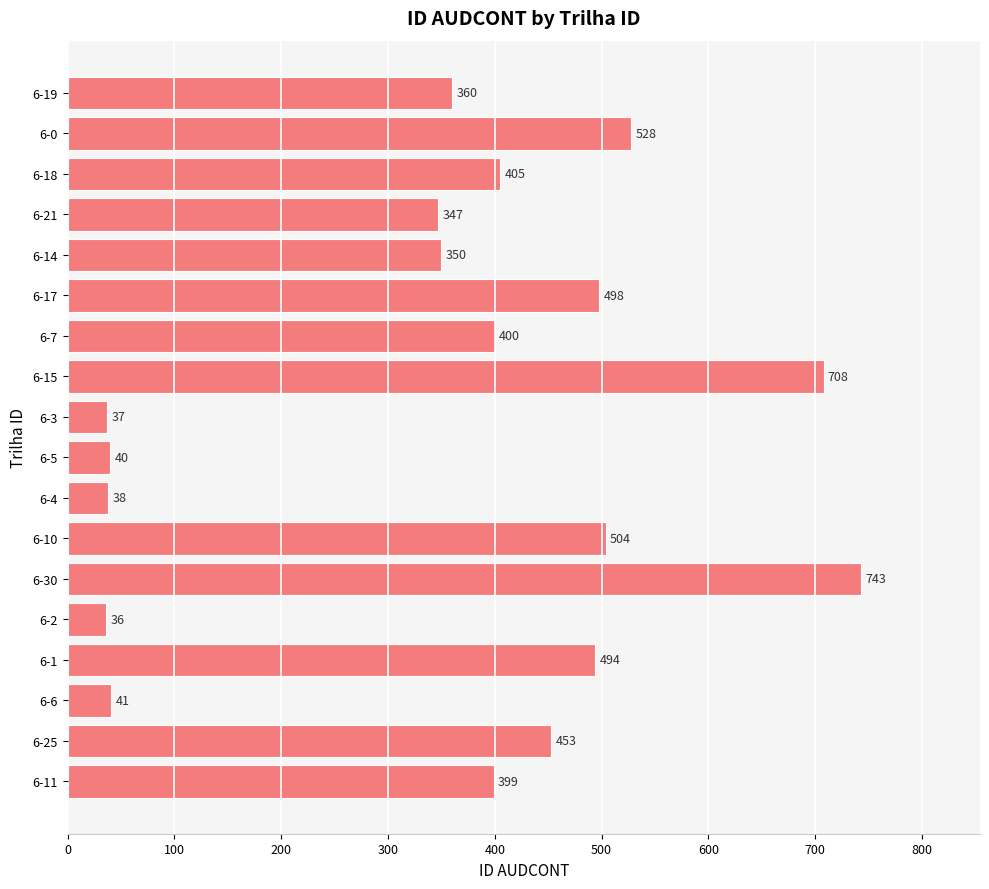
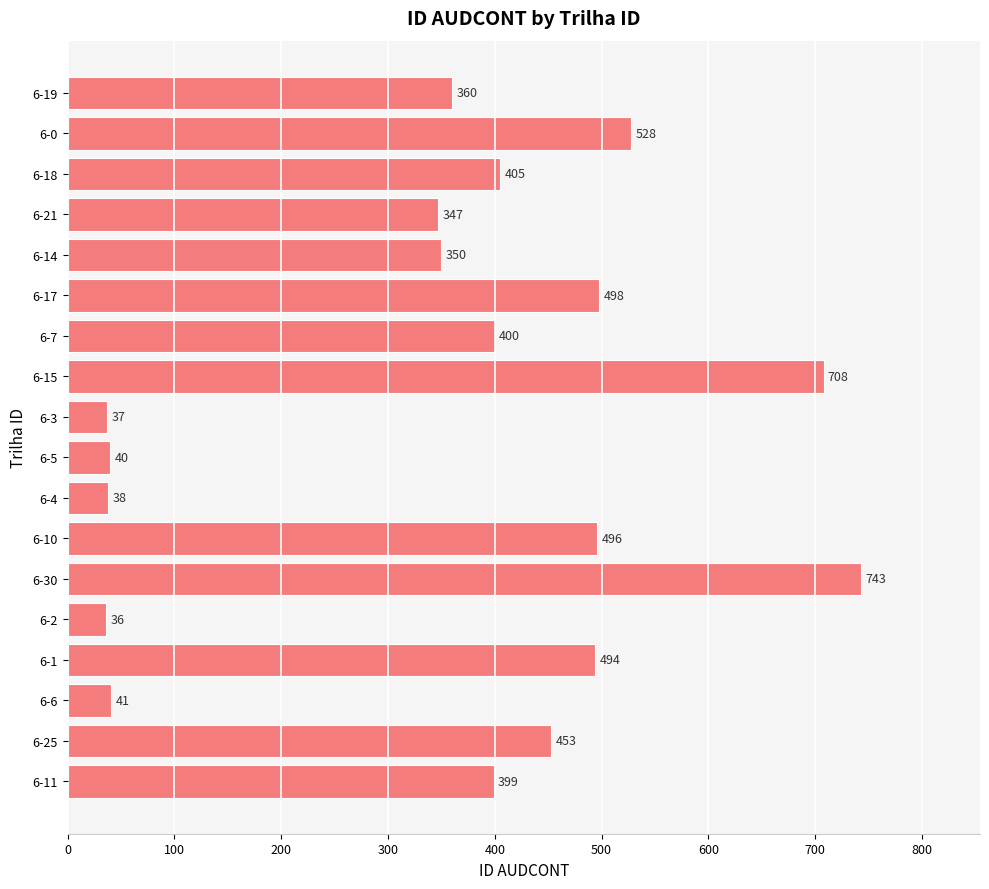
6-10: 504 -> 496
